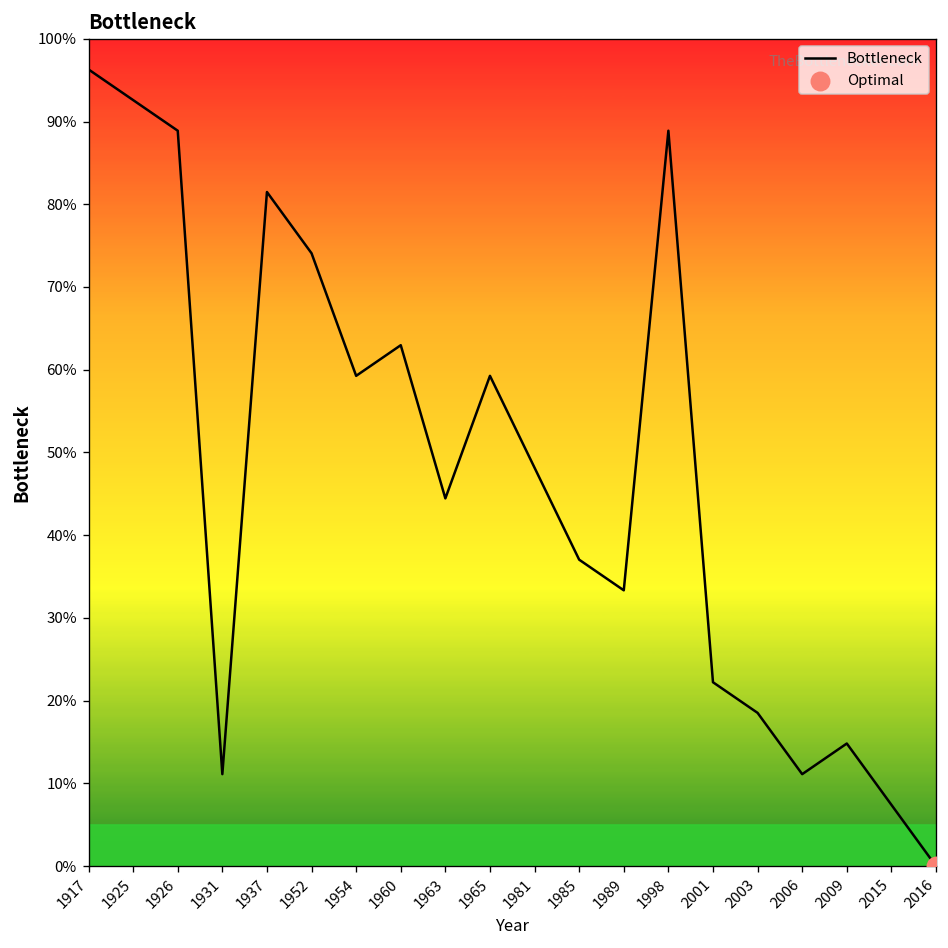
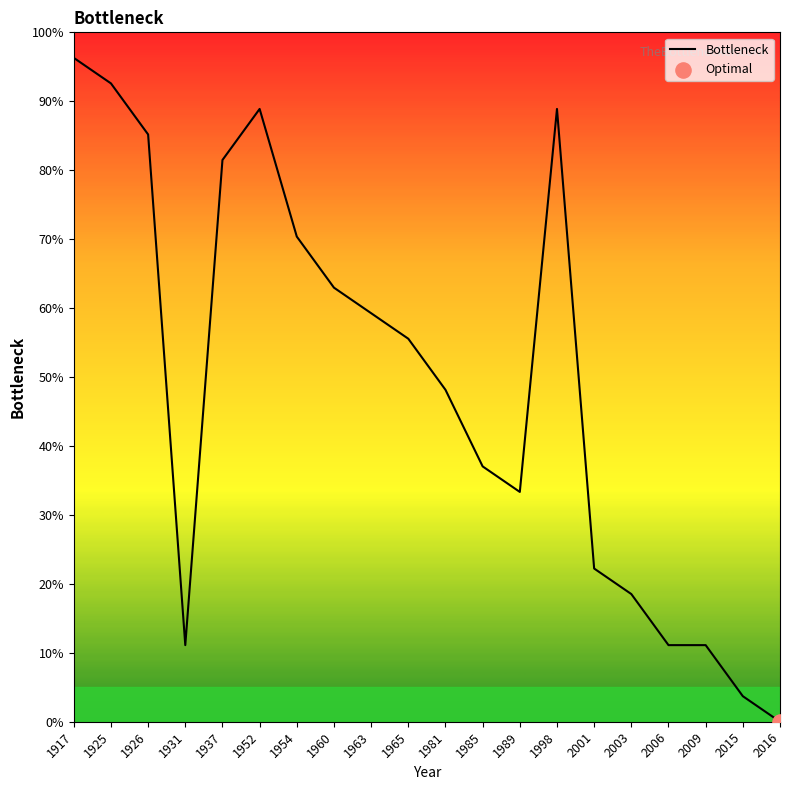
Bottleneck, 1926: 89% -> 85%
Bottleneck, 1952: 74% -> 89%
Bottleneck, 1954: 59% -> 70%
Bottleneck, 1963: 44% -> 59%
Bottleneck, 1965: 59% -> 56%
Bottleneck, 2009: 15% -> 11%
Bottleneck, 2015: 7% -> 4%
